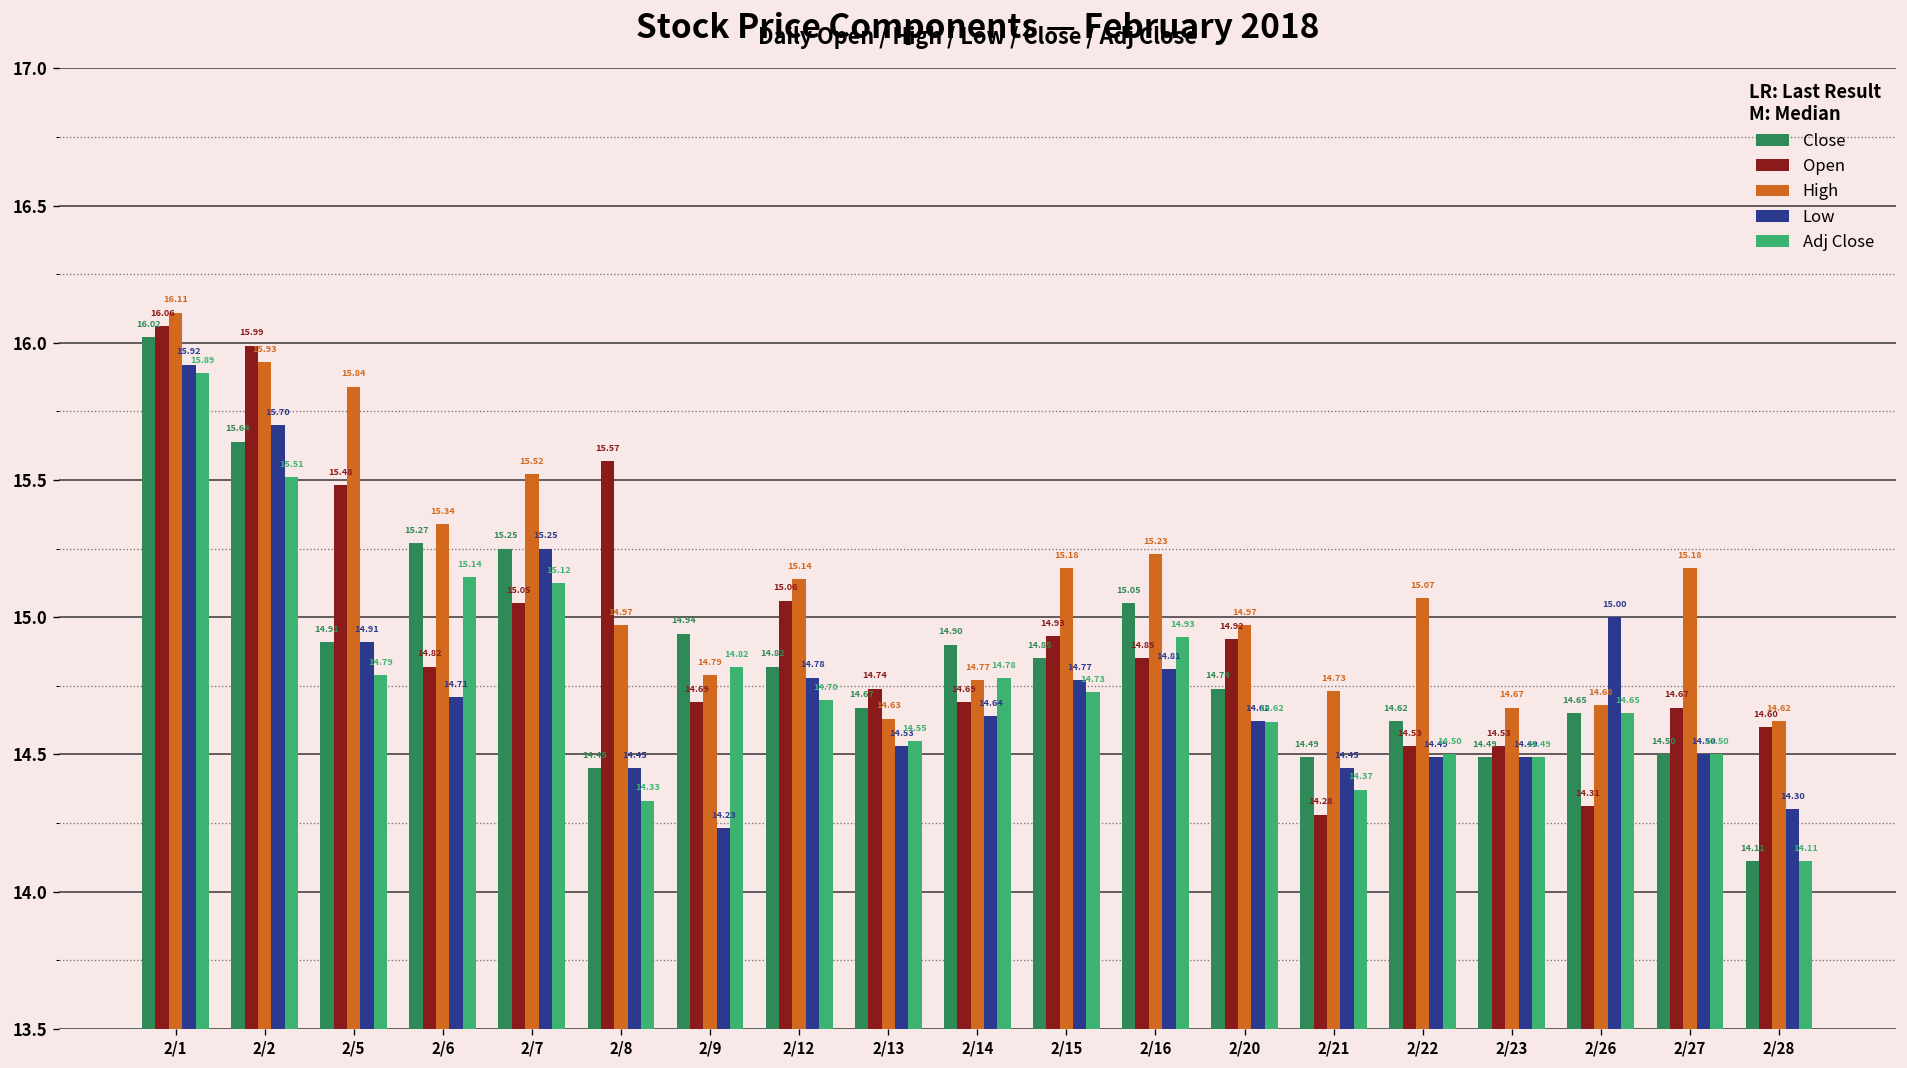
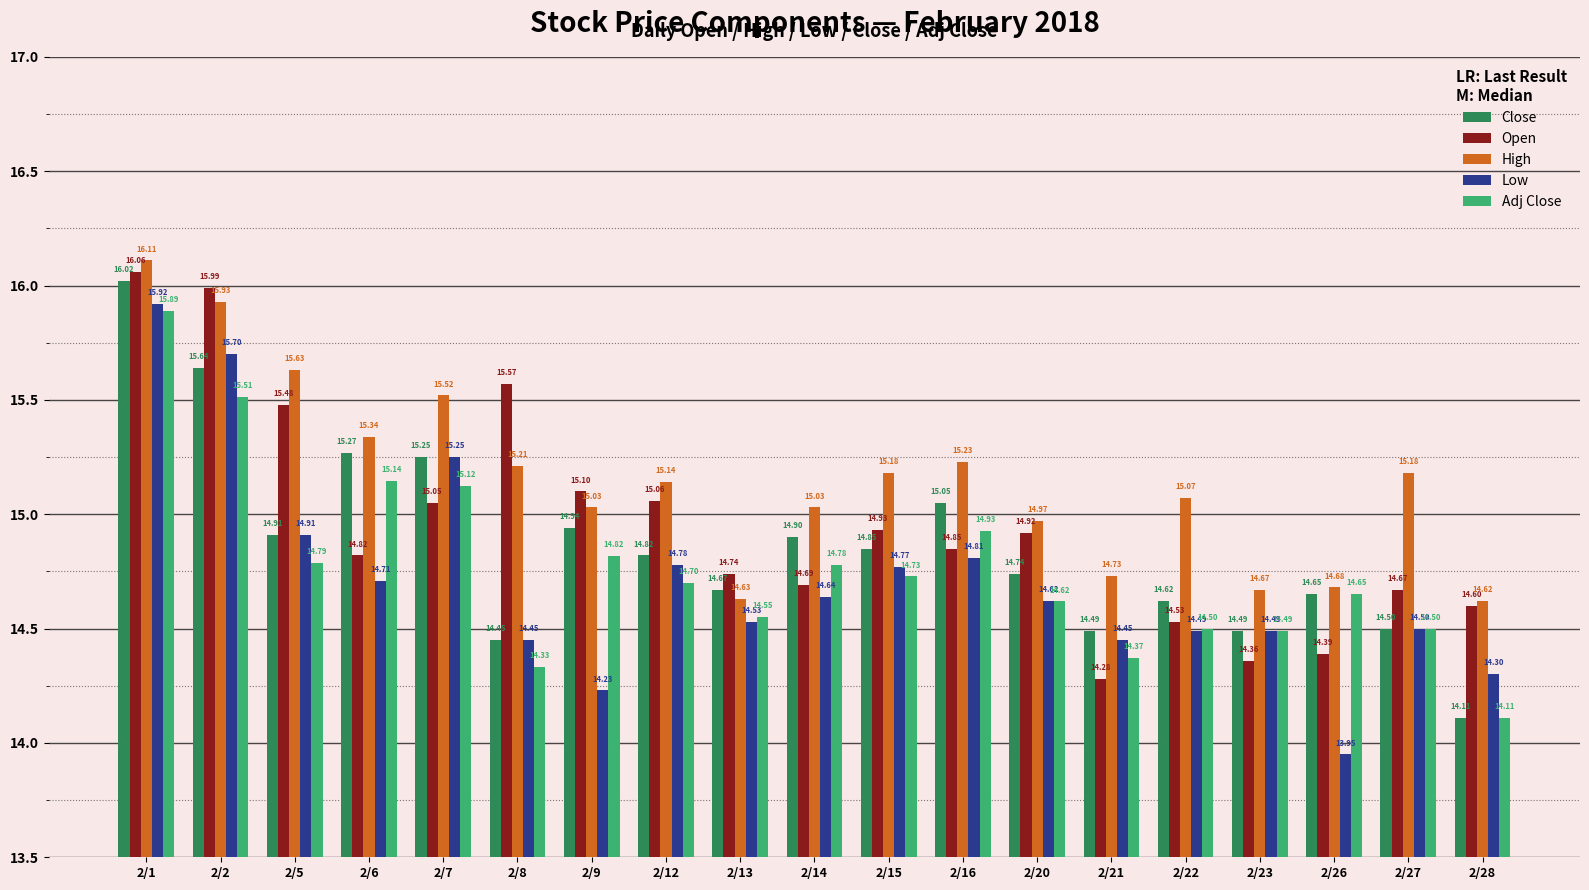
High, 2/5: 15.84 -> 15.63
High, 2/8: 14.97 -> 15.21
Open, 2/9: 14.69 -> 15.10
High, 2/9: 14.79 -> 15.03
High, 2/14: 14.77 -> 15.03
Open, 2/23: 14.53 -> 14.36
Open, 2/26: 14.31 -> 14.39
Low, 2/26: 15.00 -> 13.95
